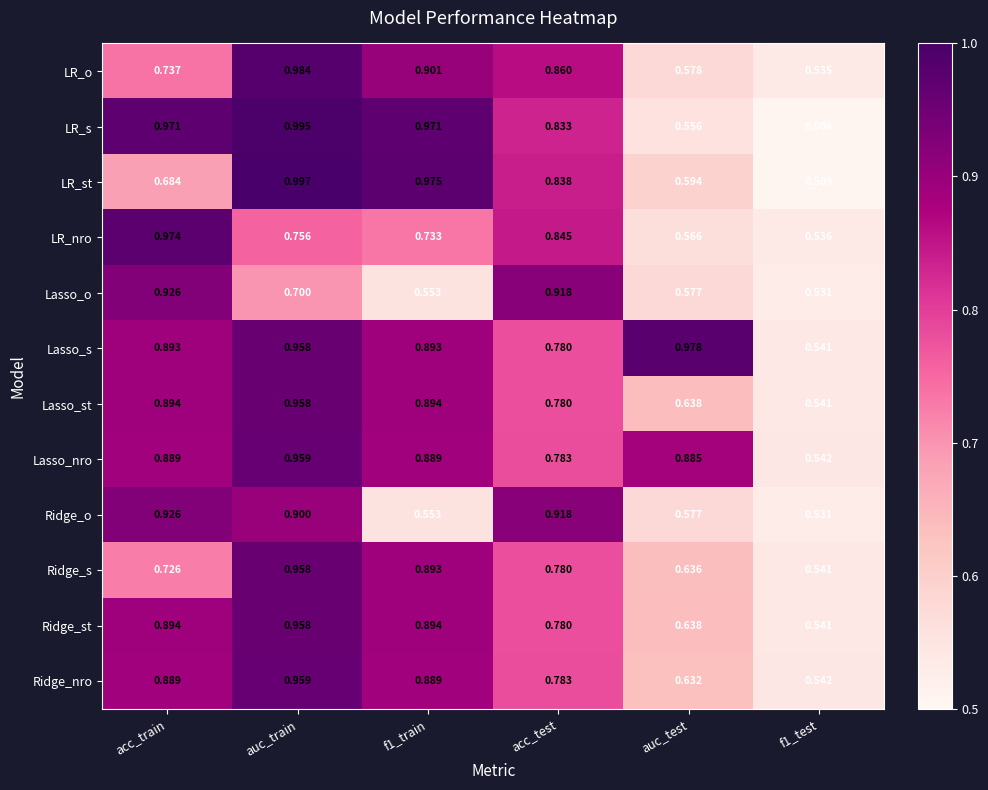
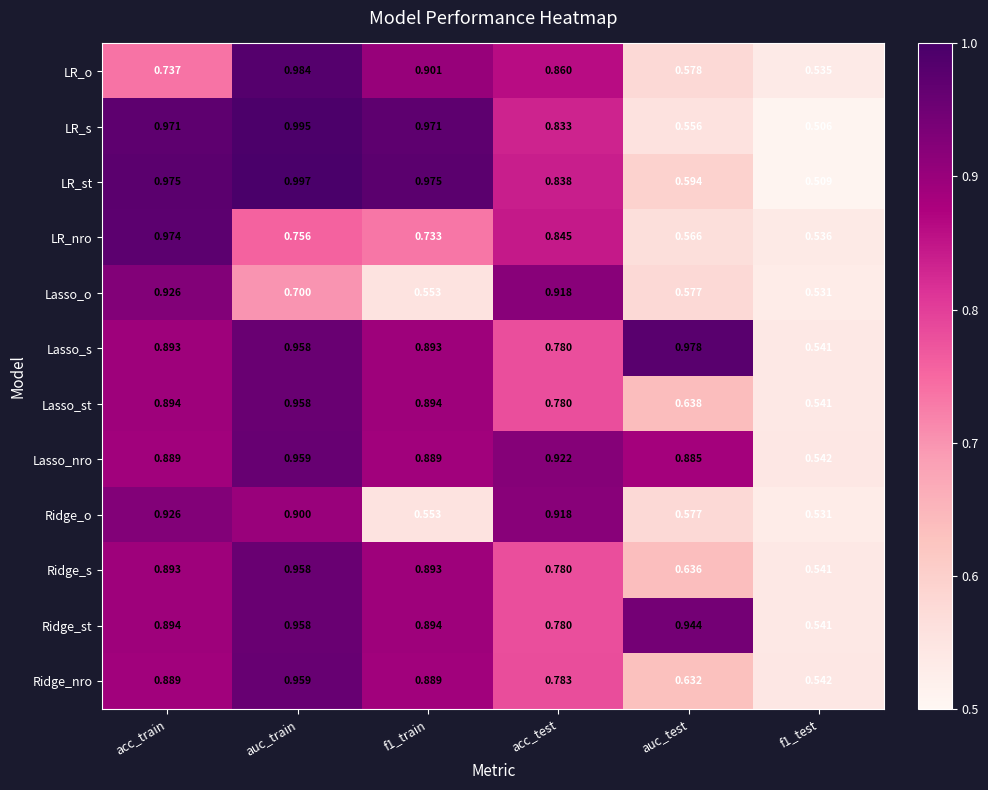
LR_st, acc_train: 0.684 -> 0.975
Lasso_nro, acc_test: 0.783 -> 0.922
Ridge_s, acc_train: 0.726 -> 0.893
Ridge_st, auc_test: 0.638 -> 0.944
